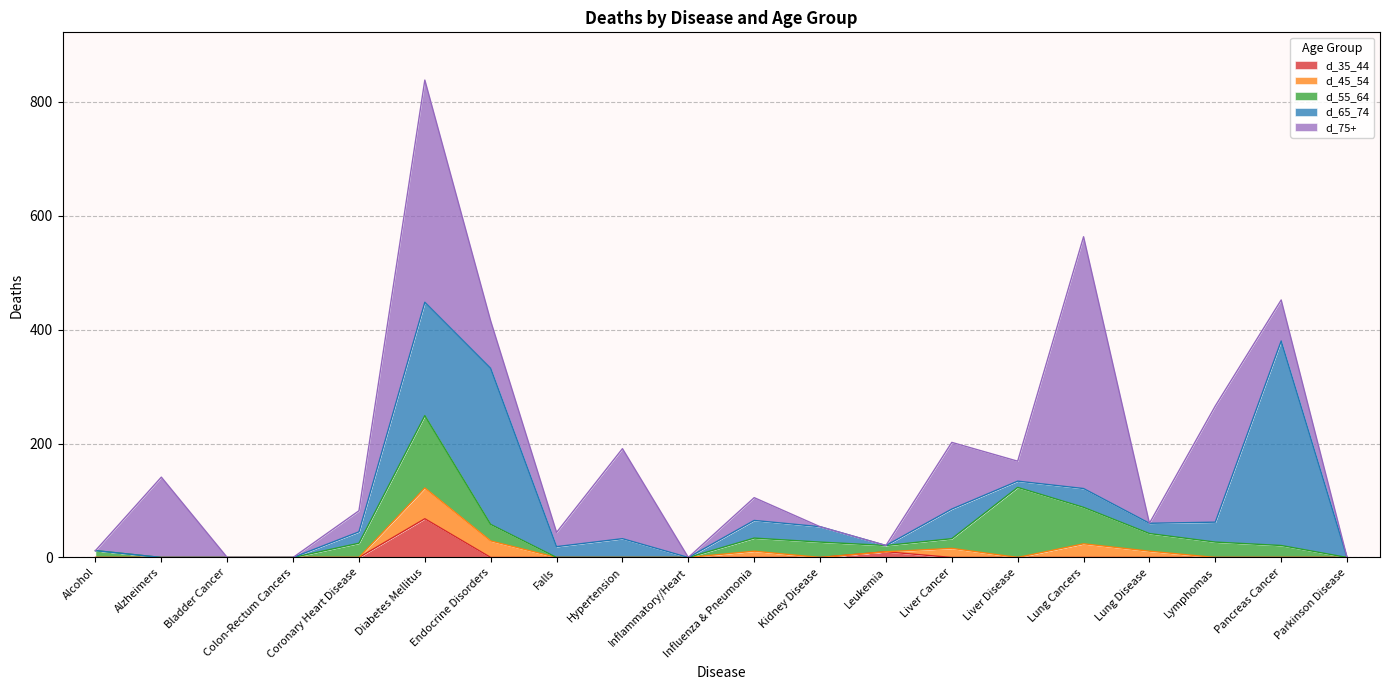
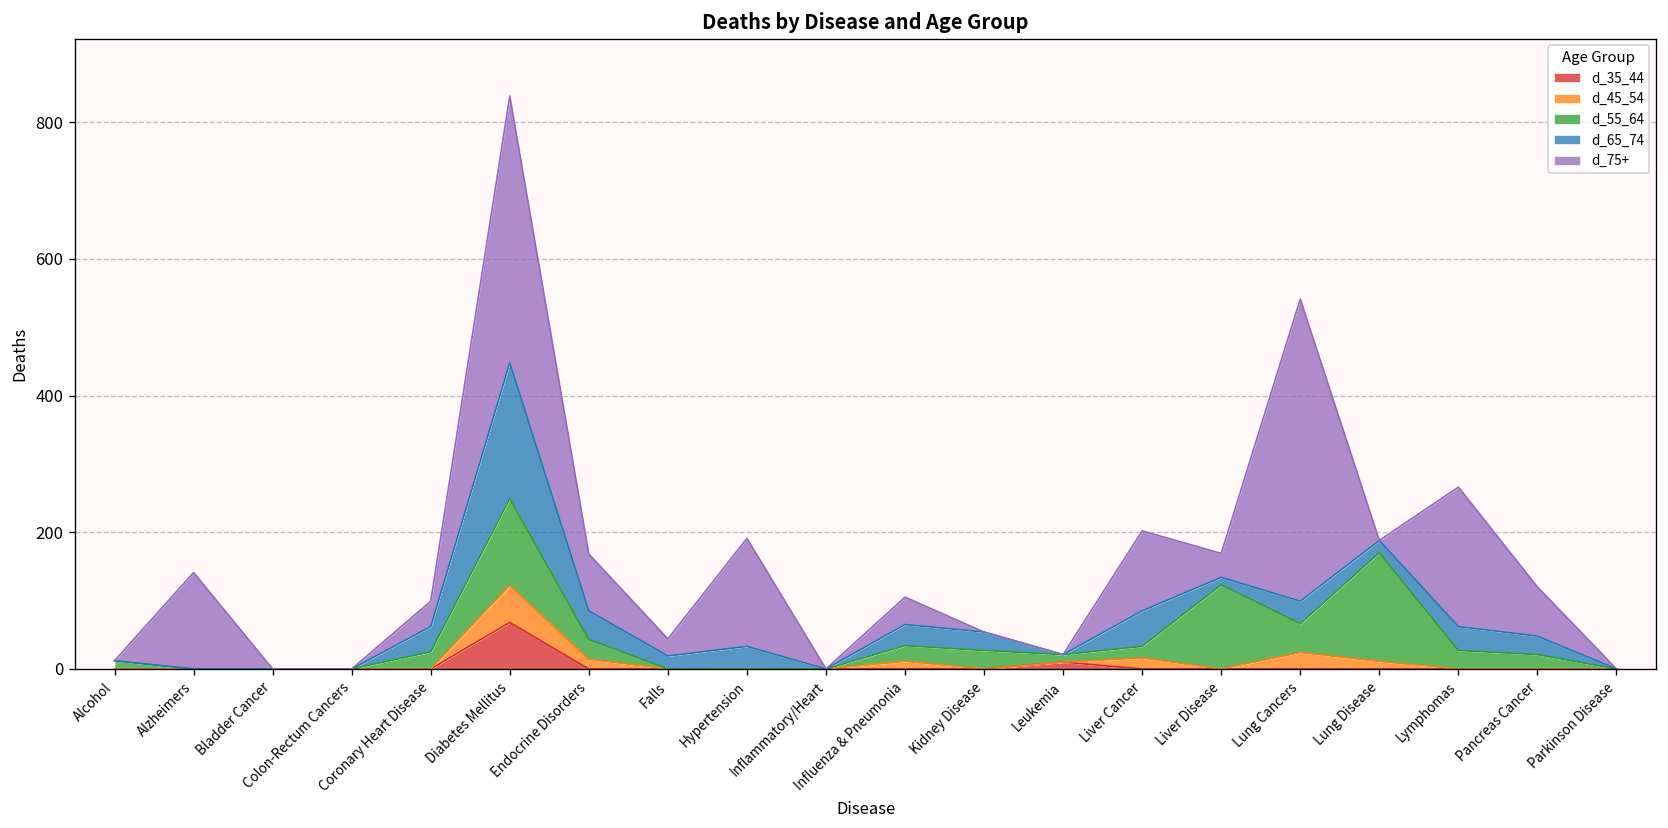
d_65_74, Coronary Heart Disease: 20 -> 40
d_45_54, Endocrine Disorders: 30 -> 10
d_65_74, Endocrine Disorders: 270 -> 40
d_55_64, Lung Cancers: 60 -> 40
d_55_64, Lung Disease: 30 -> 160
d_65_74, Pancreas Cancer: 360 -> 30
